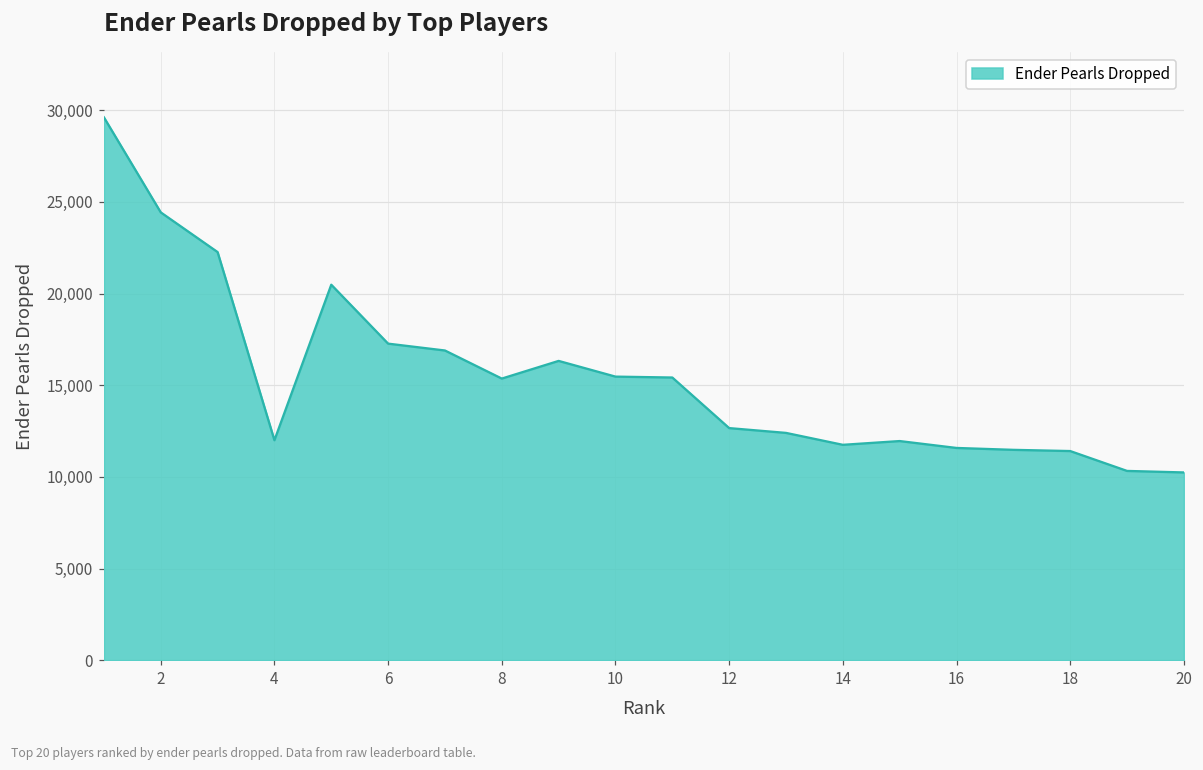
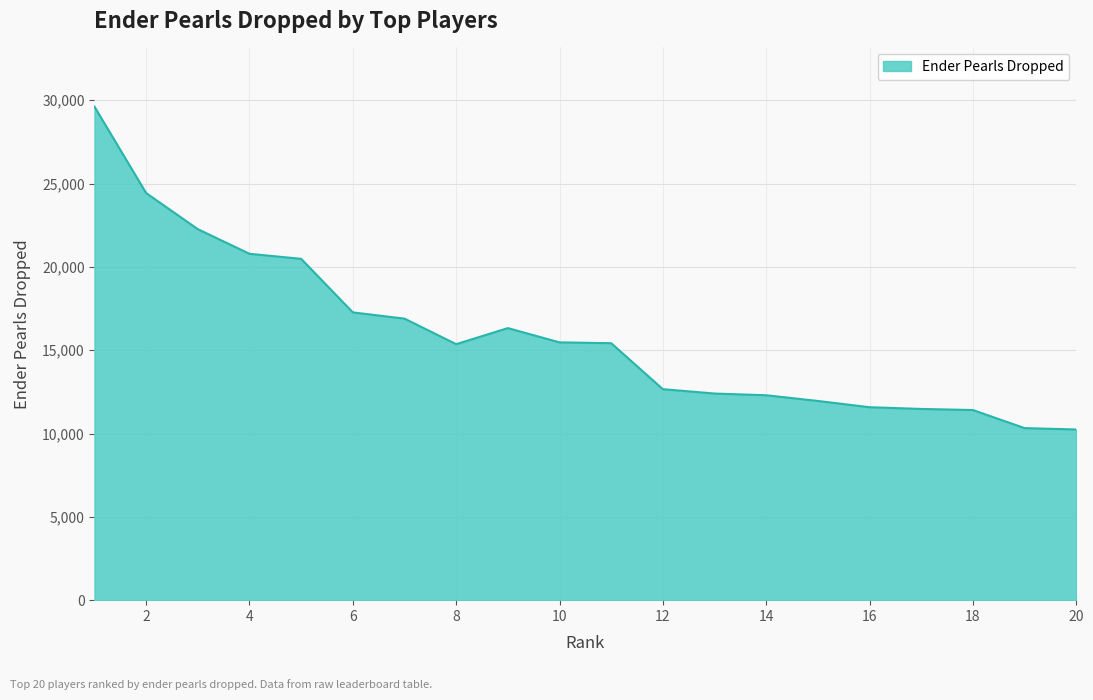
4: 12,000 -> 20,800
14: 11,700 -> 12,300
